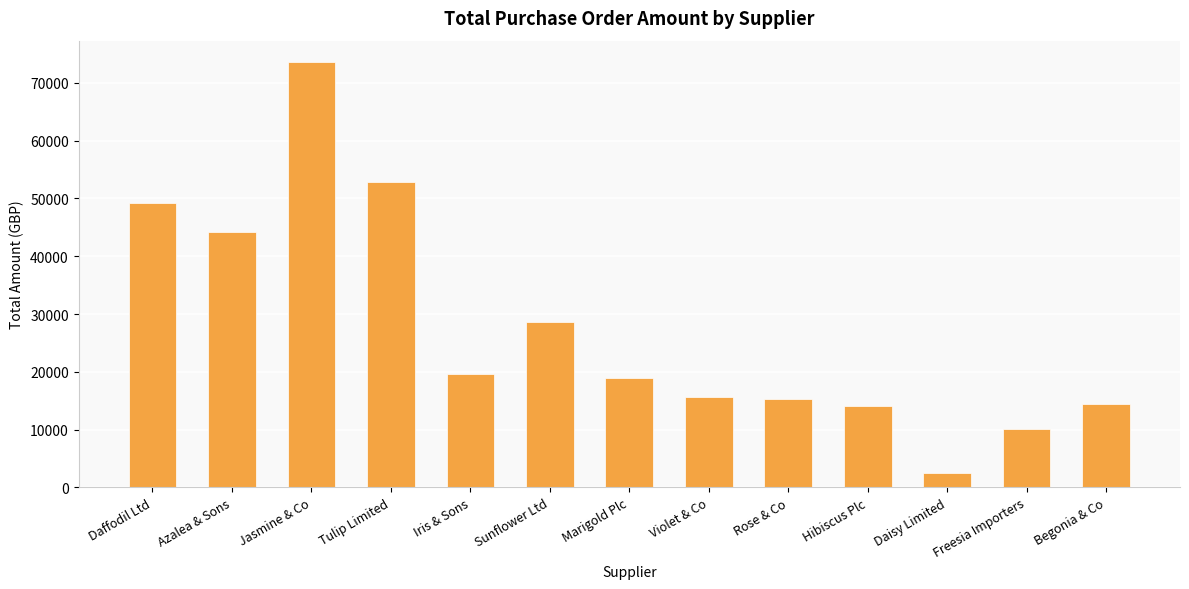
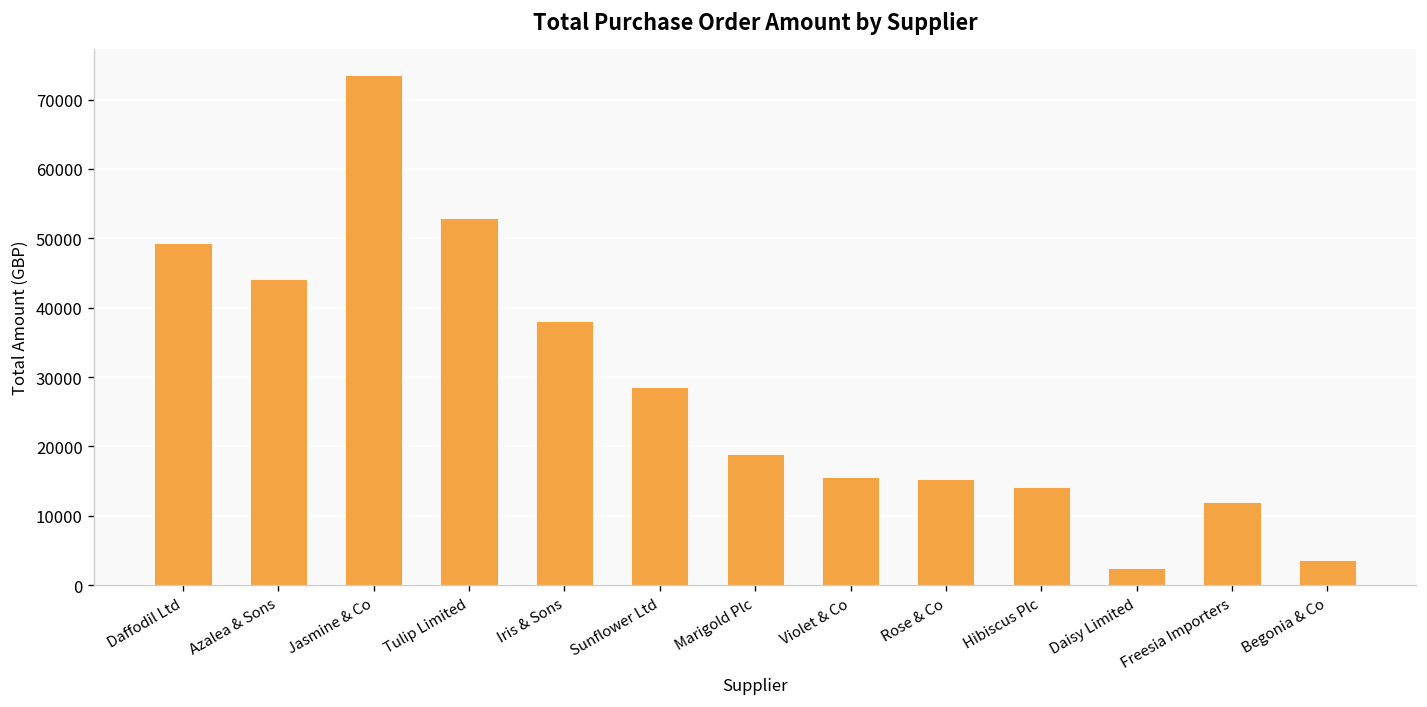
Iris & Sons: 20000 -> 38000
Freesia Importers: 10000 -> 12000
Begonia & Co: 14000 -> 4000
